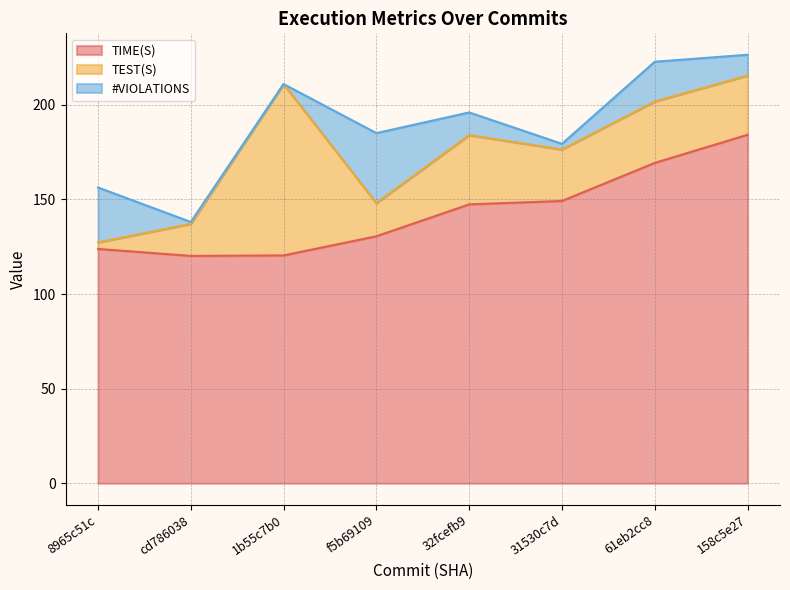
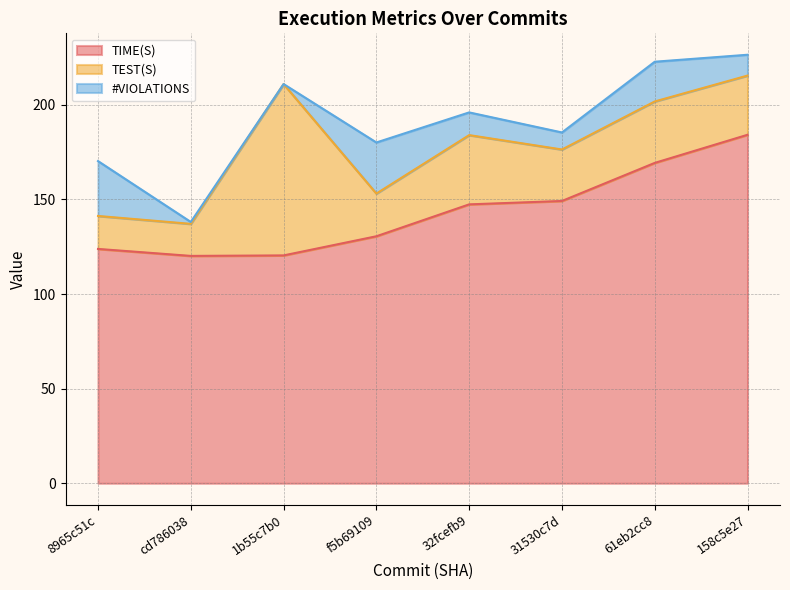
TEST(S), 8965c51c: 3 -> 17
TEST(S), f5b69109: 18 -> 23
#VIOLATIONS, f5b69109: 37 -> 27
#VIOLATIONS, 31530c7d: 3 -> 9
